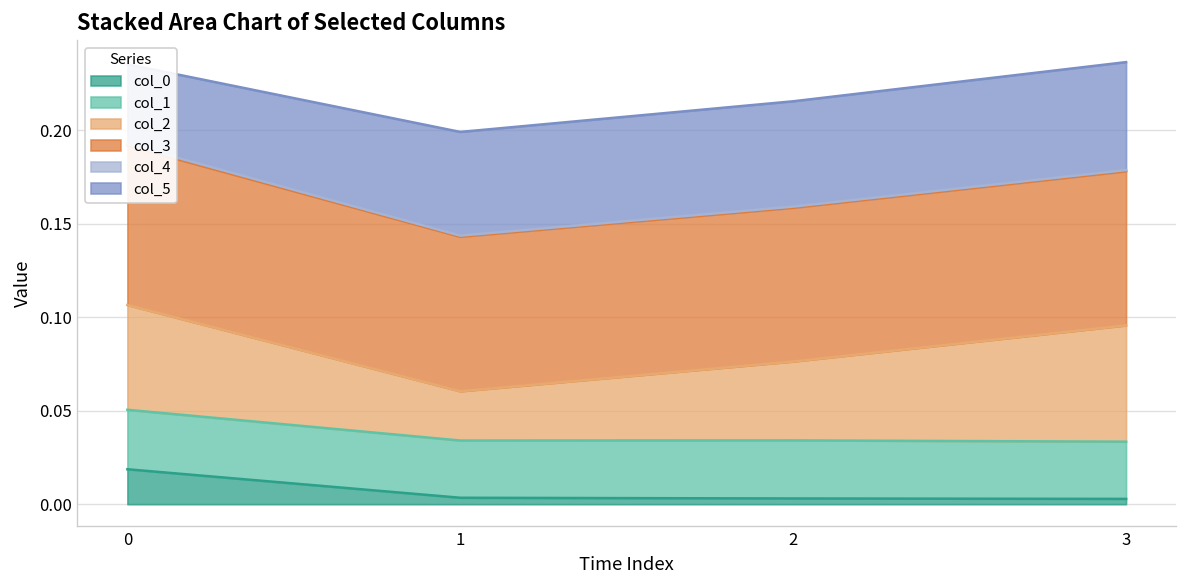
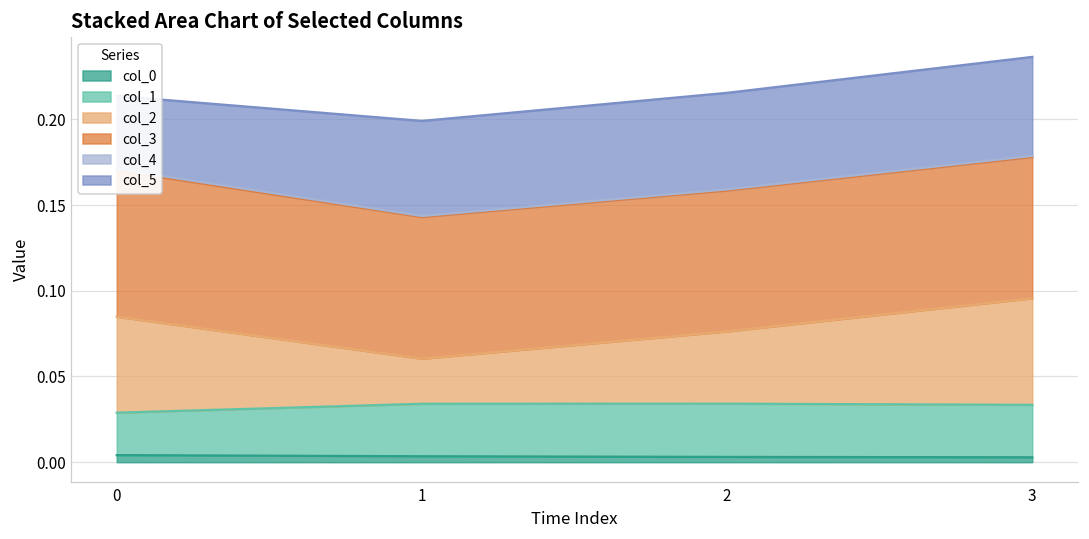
col_0, 0: 0.019 -> 0.004
col_1, 0: 0.032 -> 0.025
